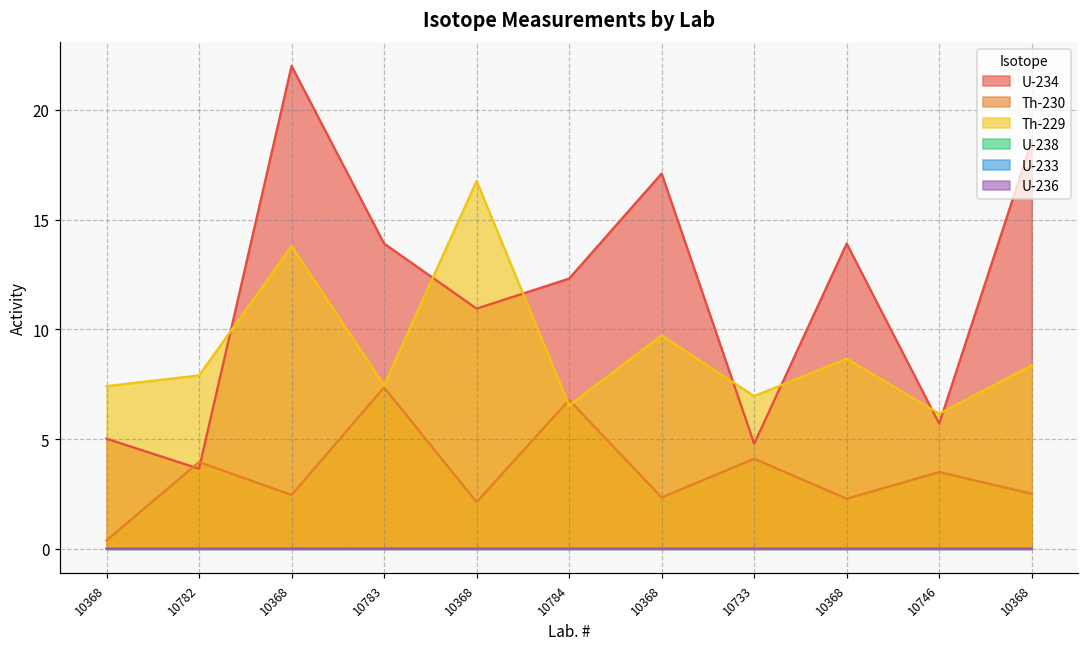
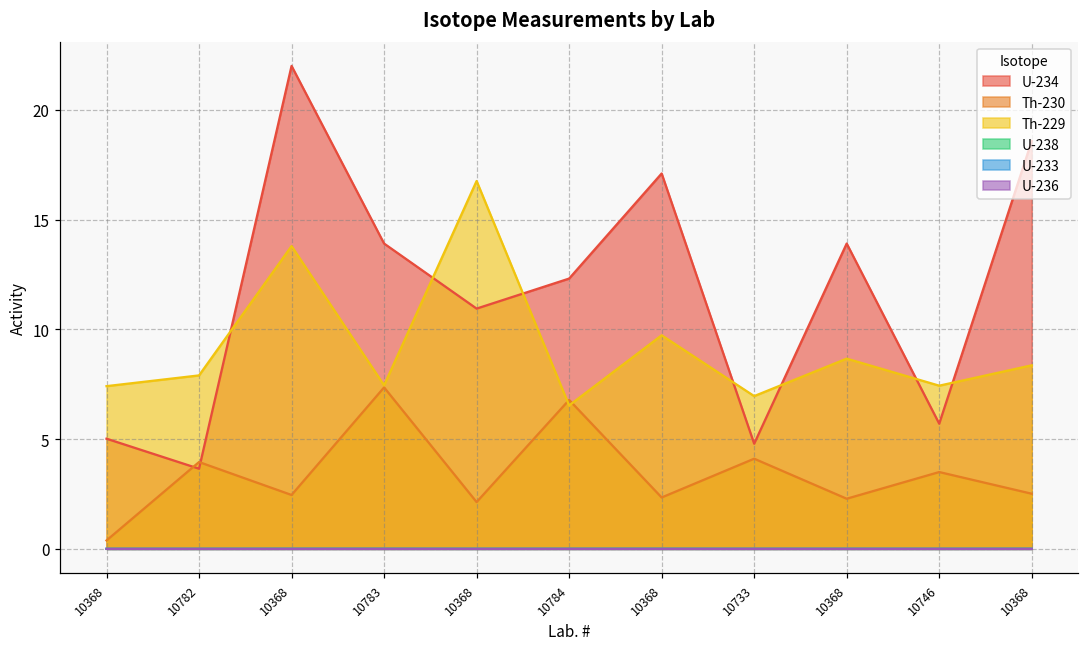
Th-229, 10746: 6.2 -> 7.4
